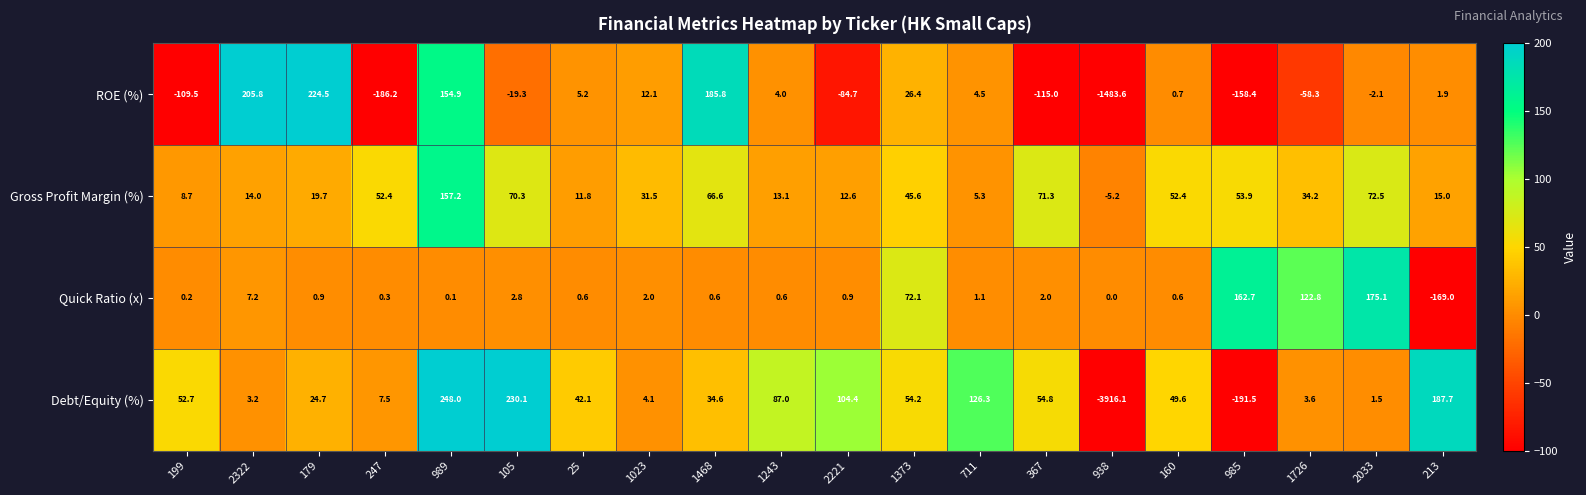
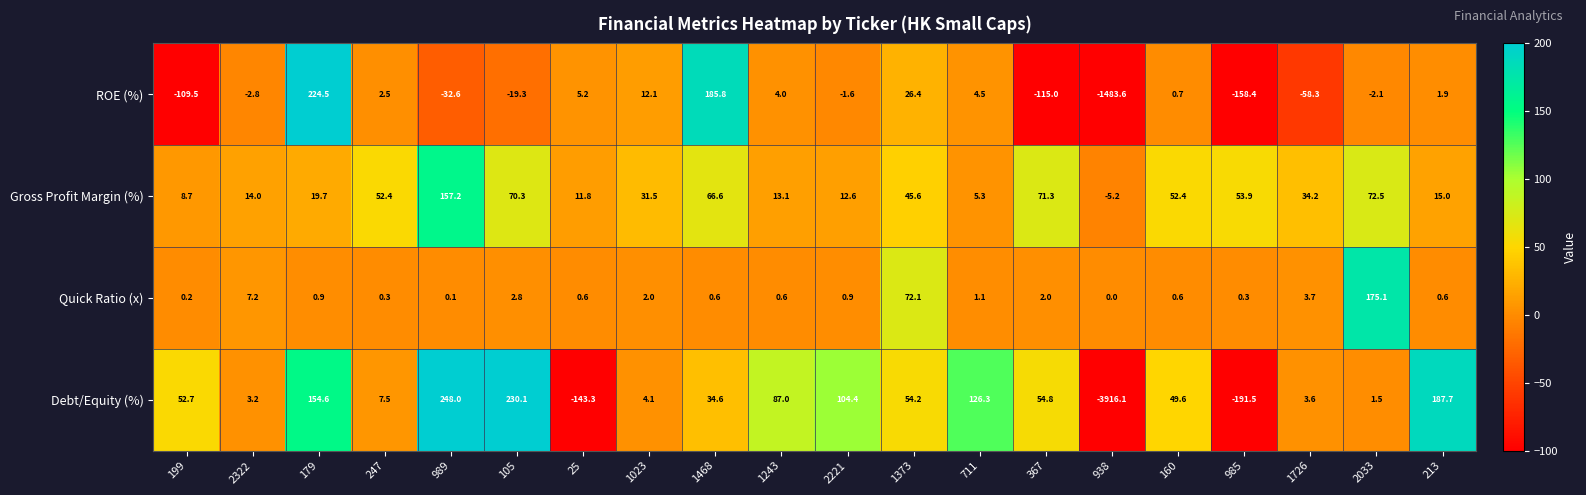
ROE (%), 2322: 205.8 -> -2.8
ROE (%), 247: -186.2 -> 2.5
ROE (%), 989: 154.9 -> -32.6
ROE (%), 2221: -84.7 -> -1.6
Quick Ratio (x), 985: 162.7 -> 0.3
Quick Ratio (x), 1726: 122.8 -> 3.7
Quick Ratio (x), 213: -169.0 -> 0.6
Debt/Equity (%), 179: 24.7 -> 154.6
Debt/Equity (%), 25: 42.1 -> -143.3
